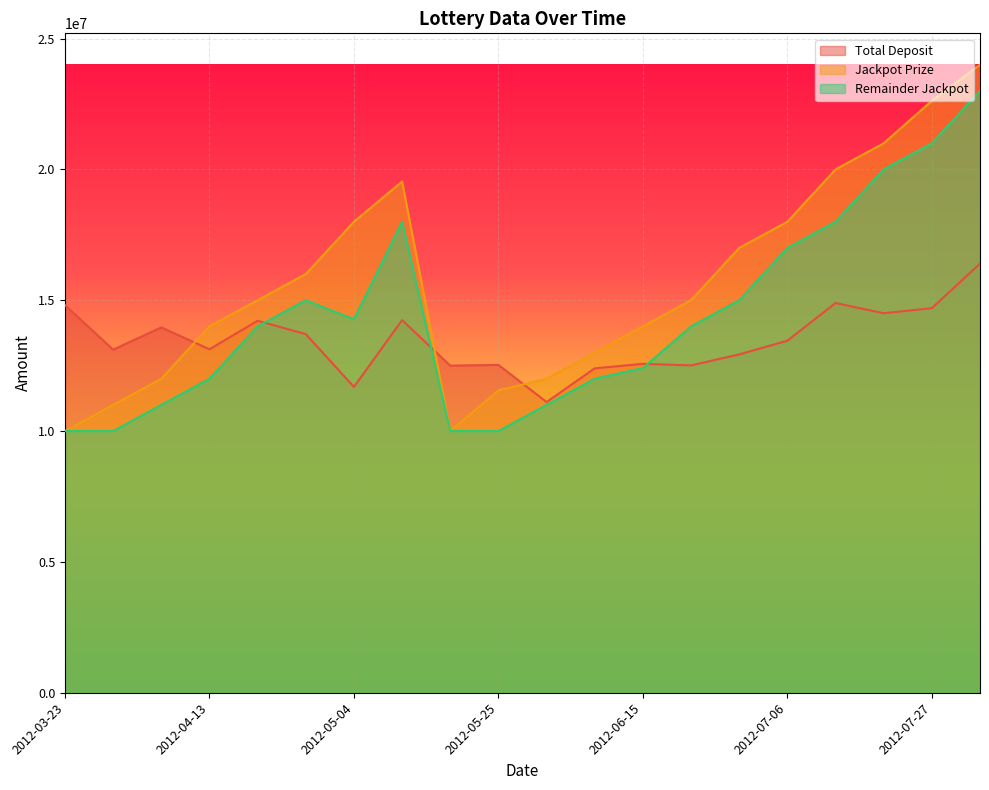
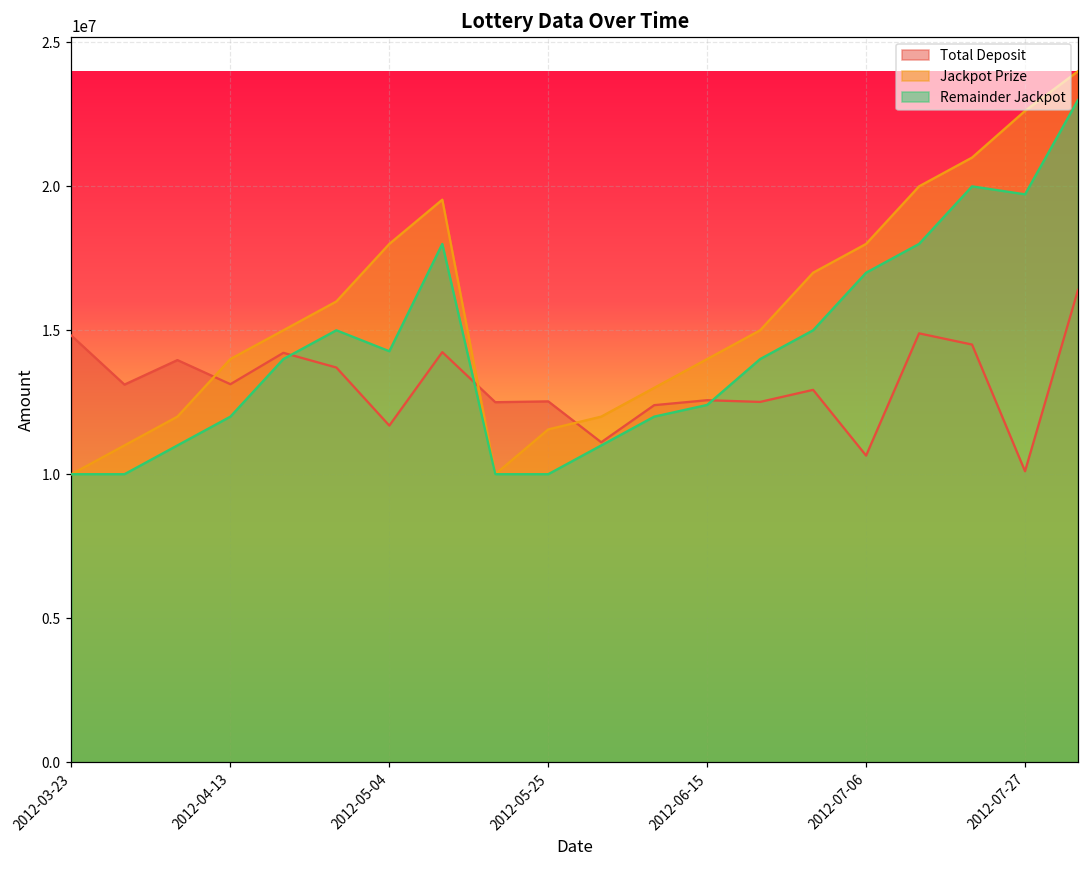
Total Deposit, 2012-07-06: 13500000 -> 10600000
Total Deposit, 2012-07-27: 14700000 -> 10100000
Remainder Jackpot, 2012-07-27: 21000000 -> 19700000
